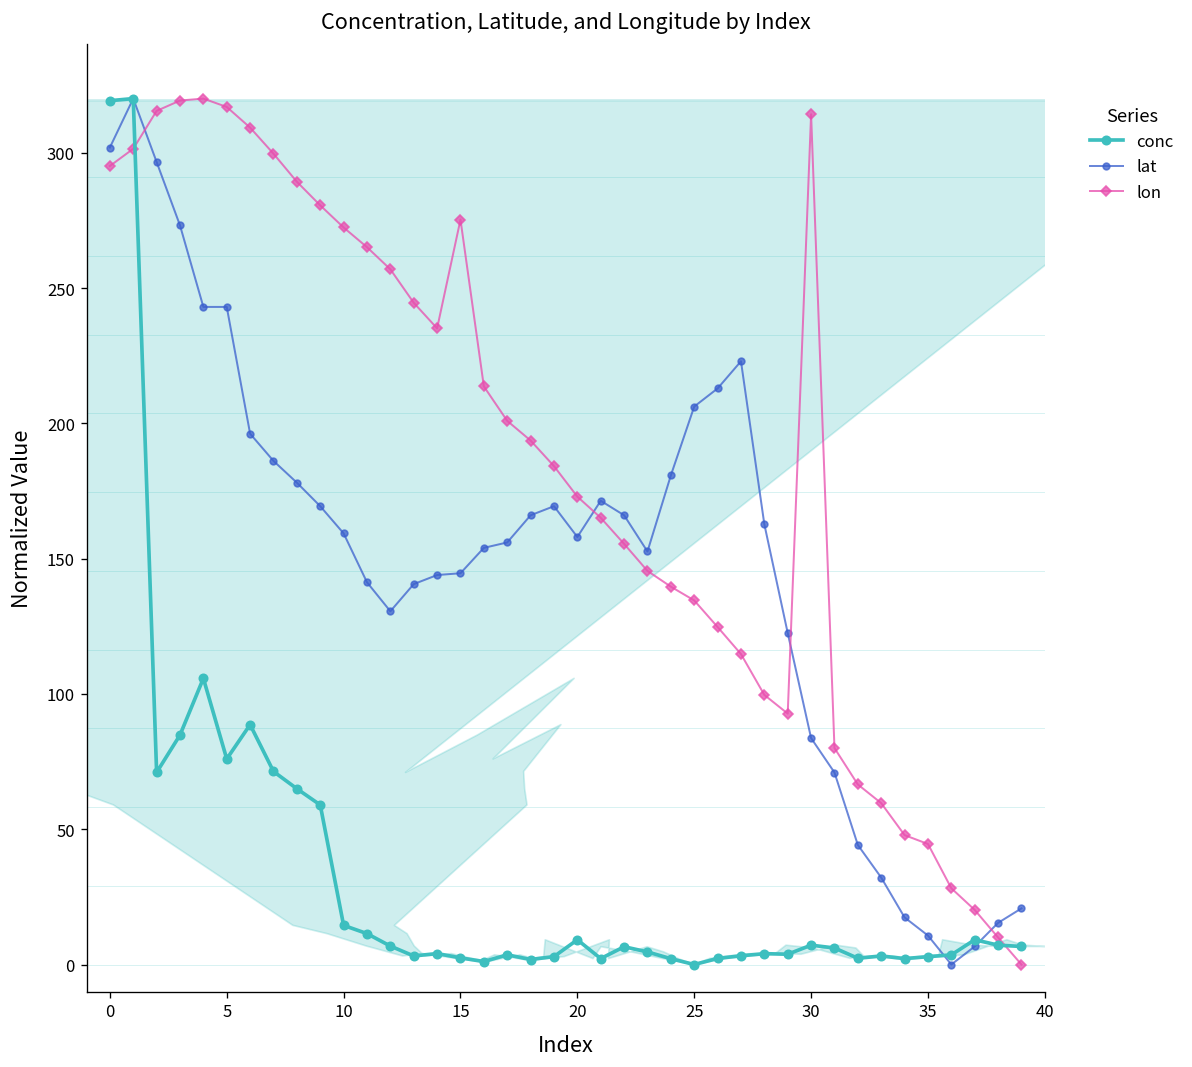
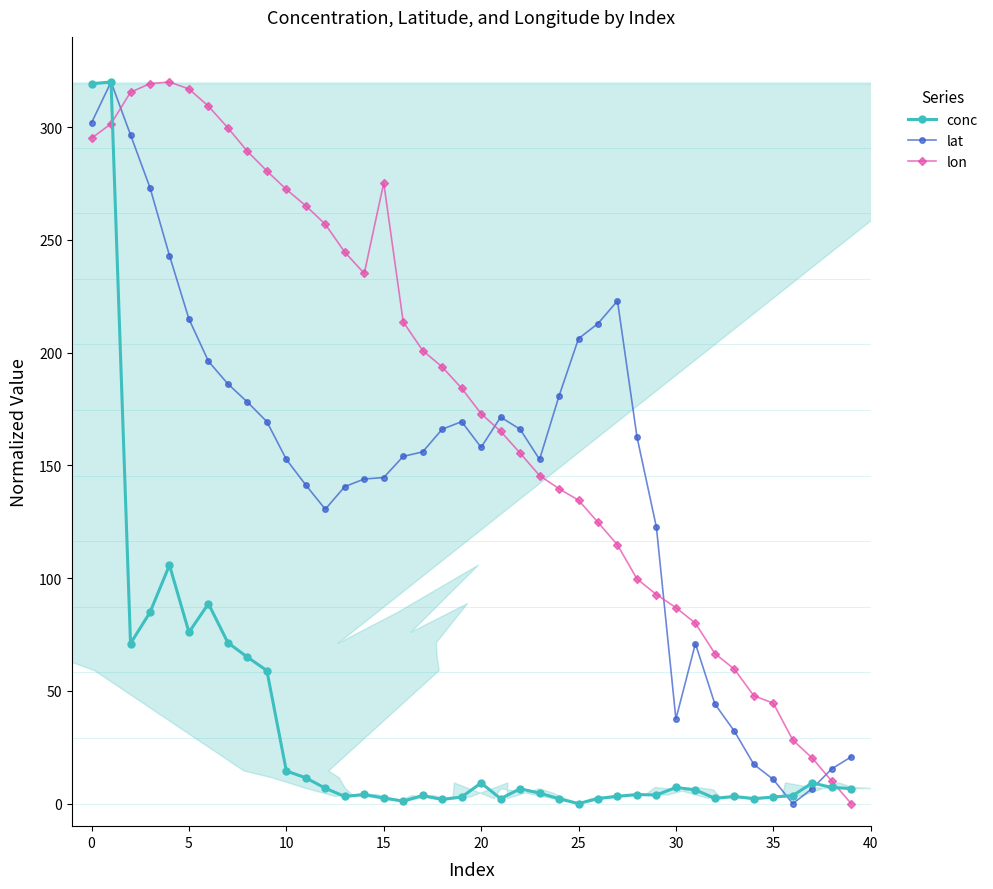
lat, 5: 243 -> 215
lat, 10: 159 -> 153
lat, 30: 84 -> 37
lon, 30: 314 -> 87
